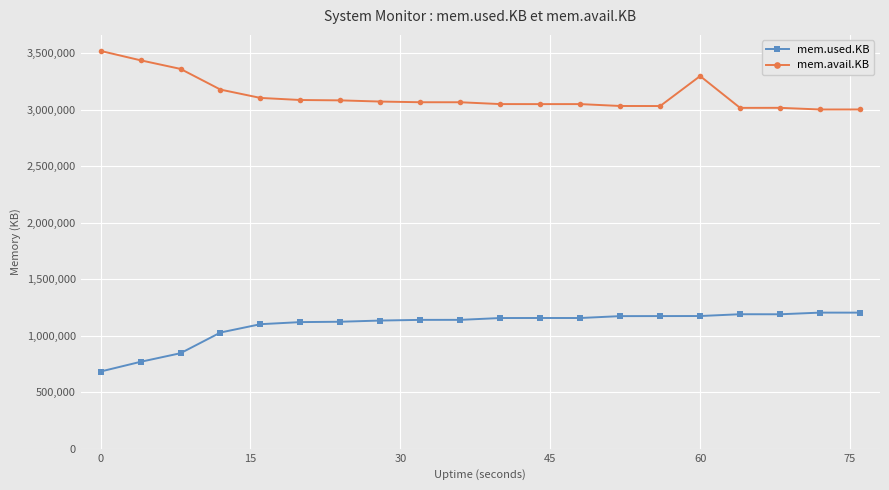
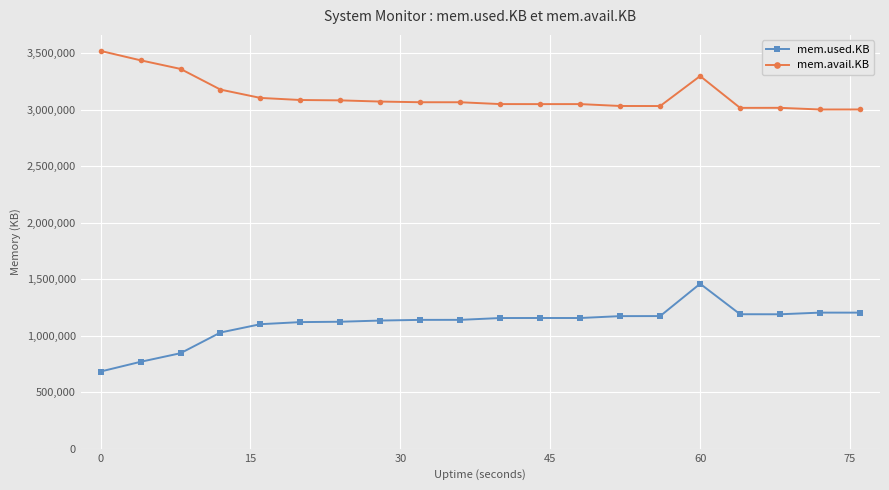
mem.used.KB, 60: 1,170,000 -> 1,460,000
